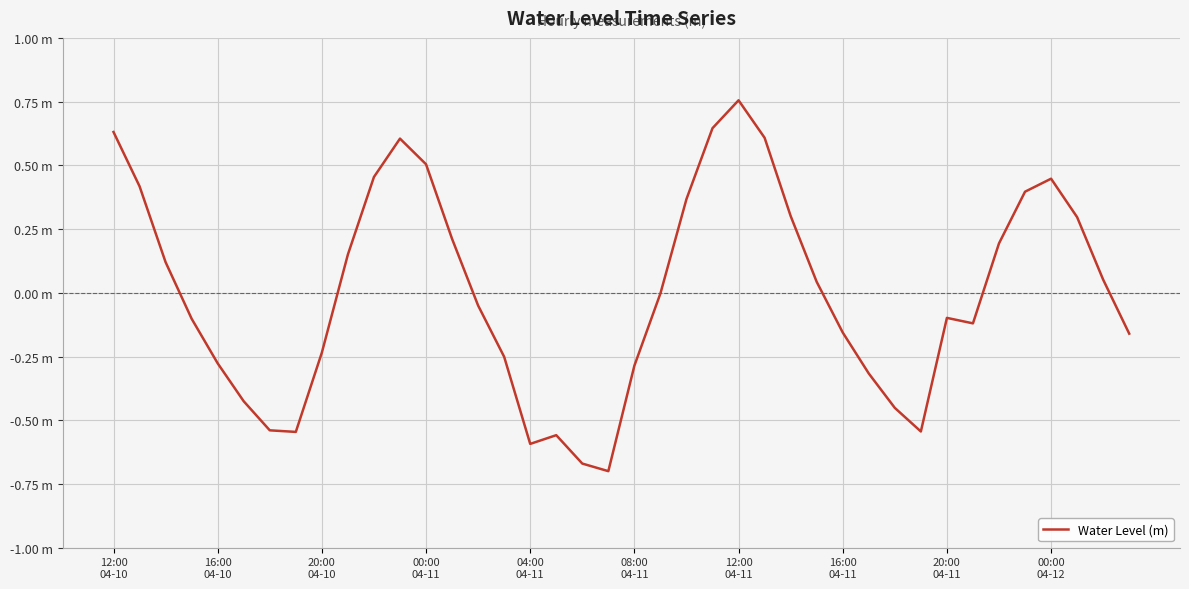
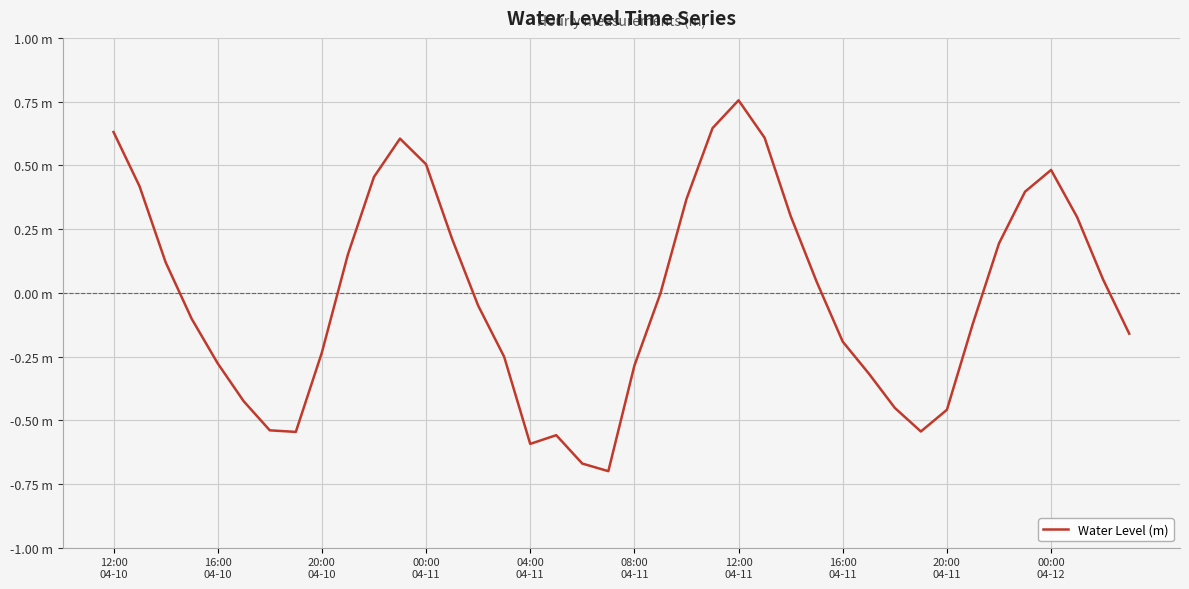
16:00 04-11: -0.16 m -> -0.19 m
20:00 04-11: -0.10 m -> -0.46 m
00:00 04-12: 0.45 m -> 0.48 m
